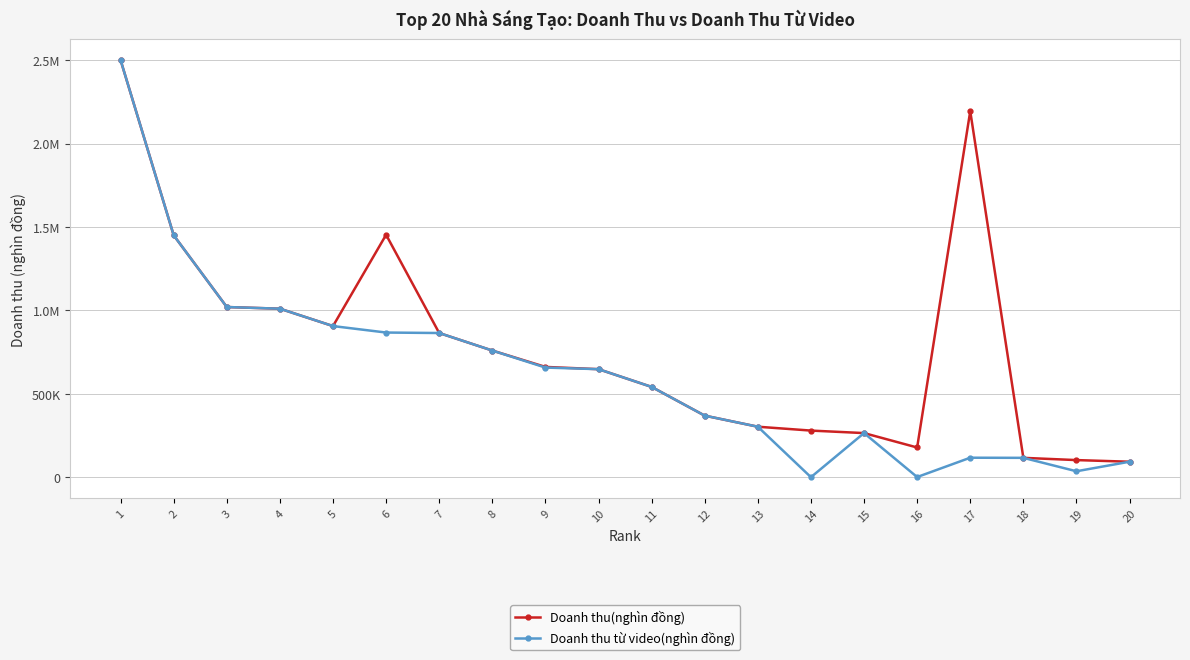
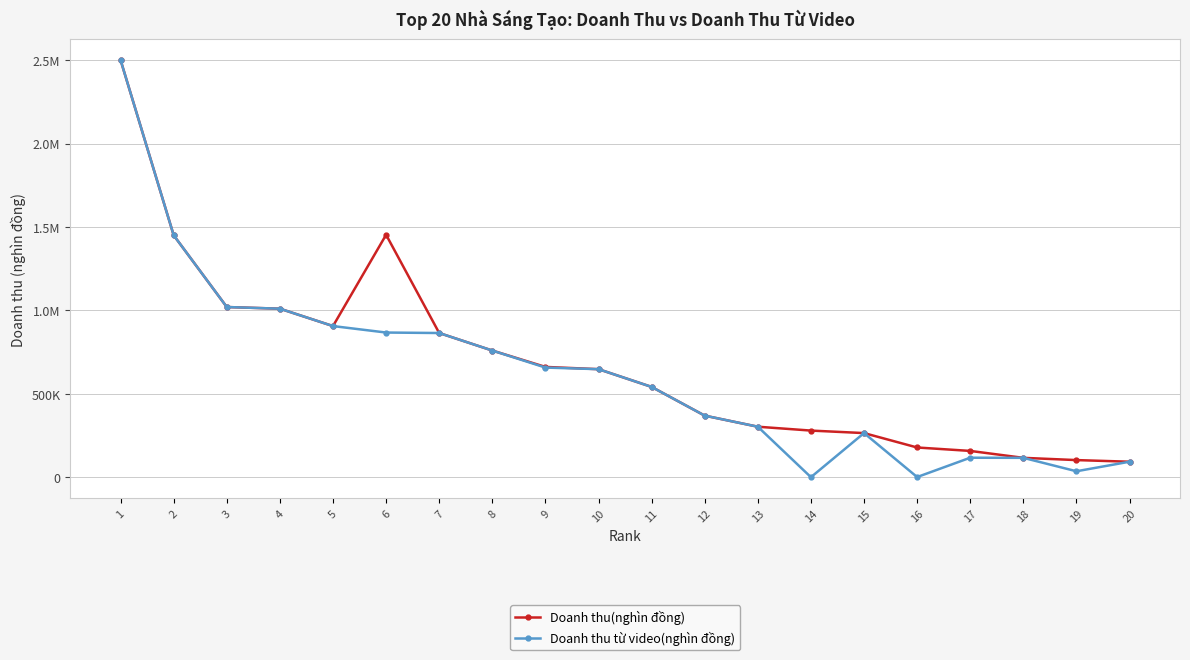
Doanh thu(nghìn đồng), 17: 2190000 -> 160000
